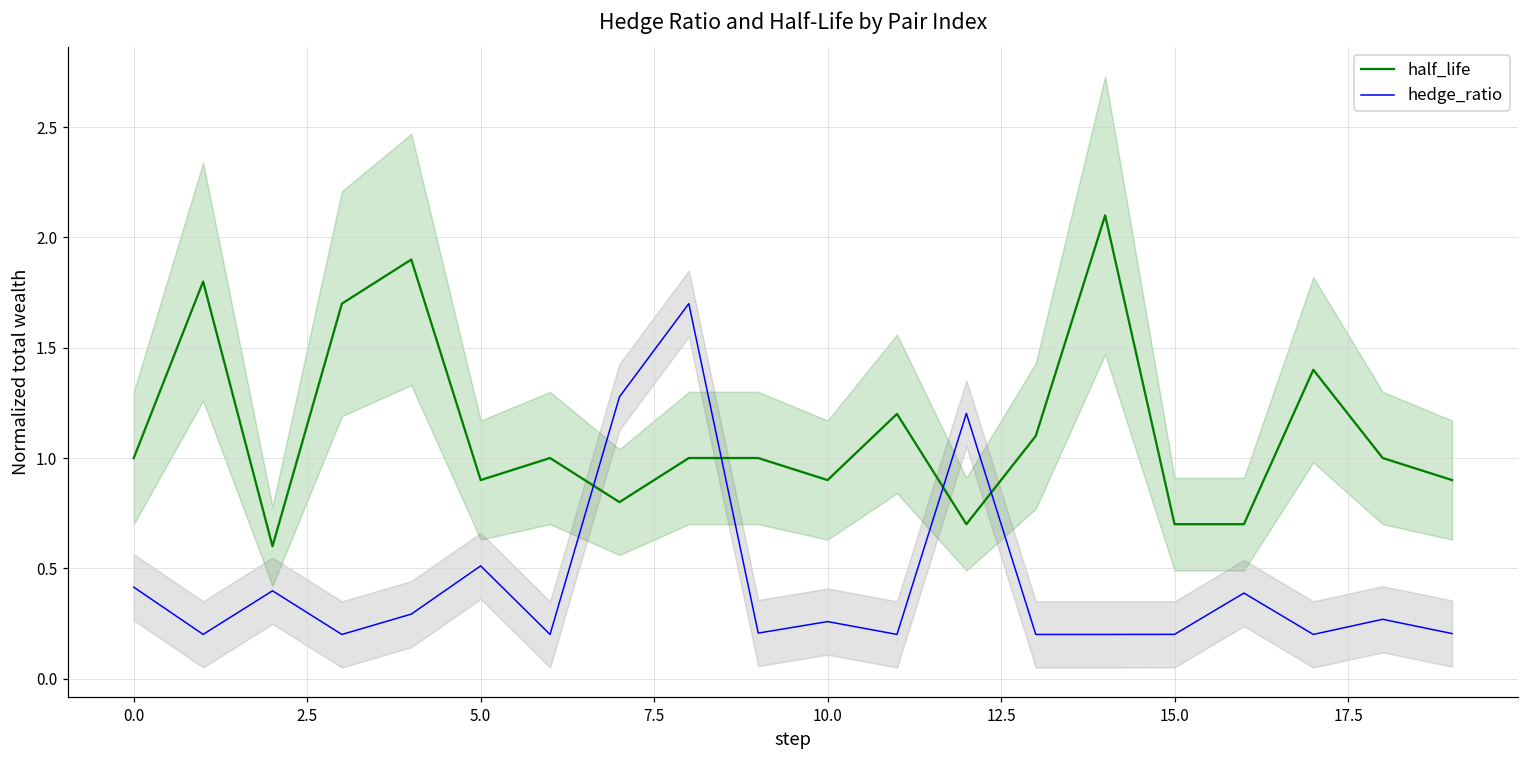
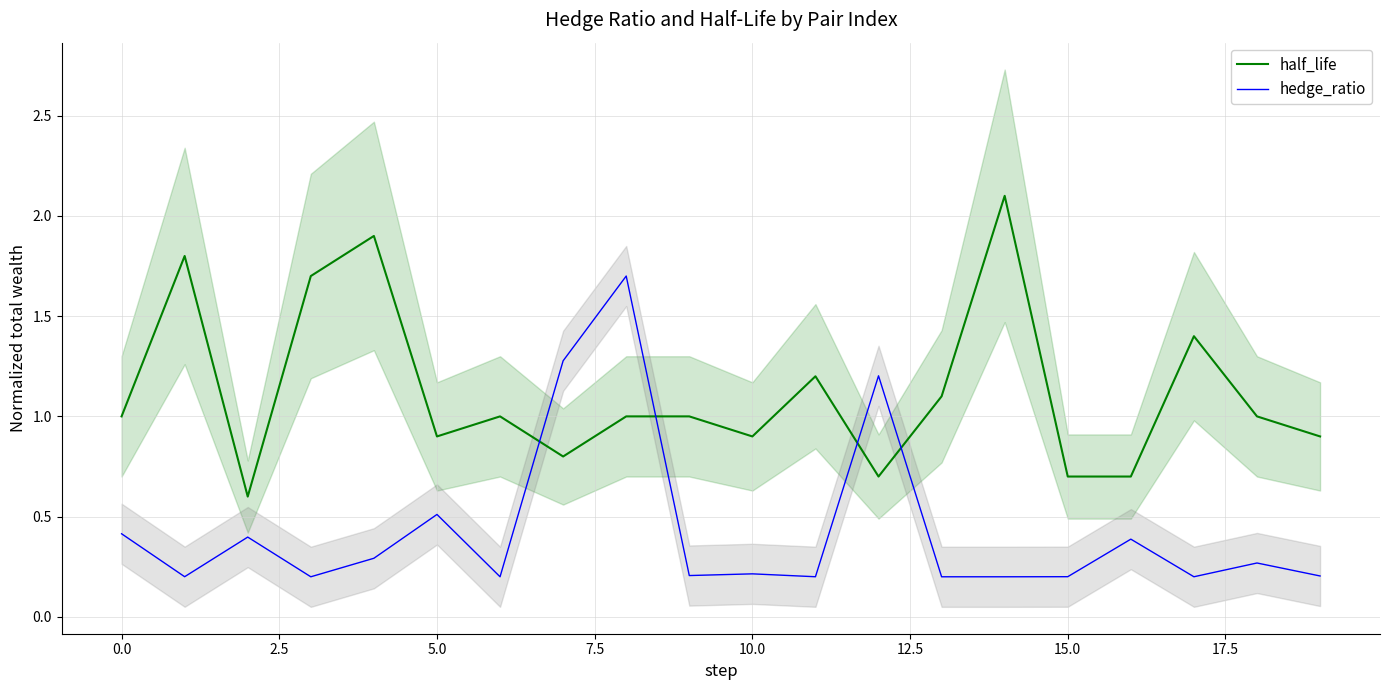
hedge_ratio, 10.0: 0.26 -> 0.21
